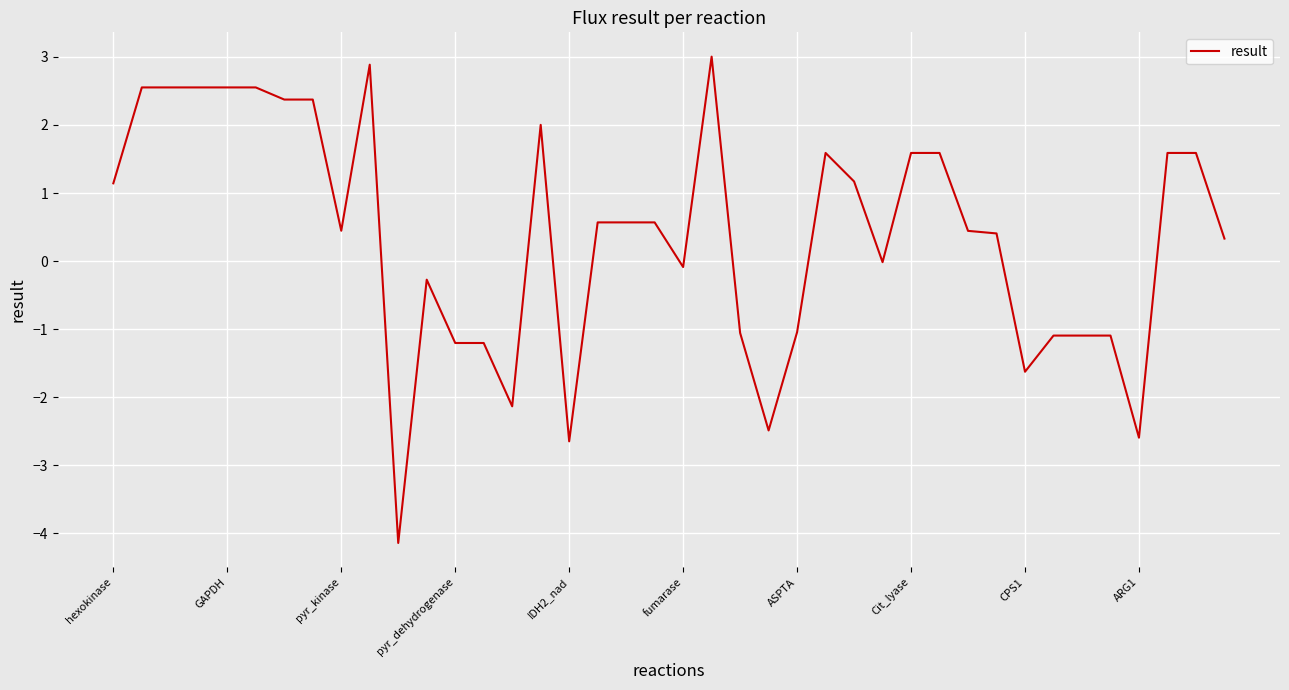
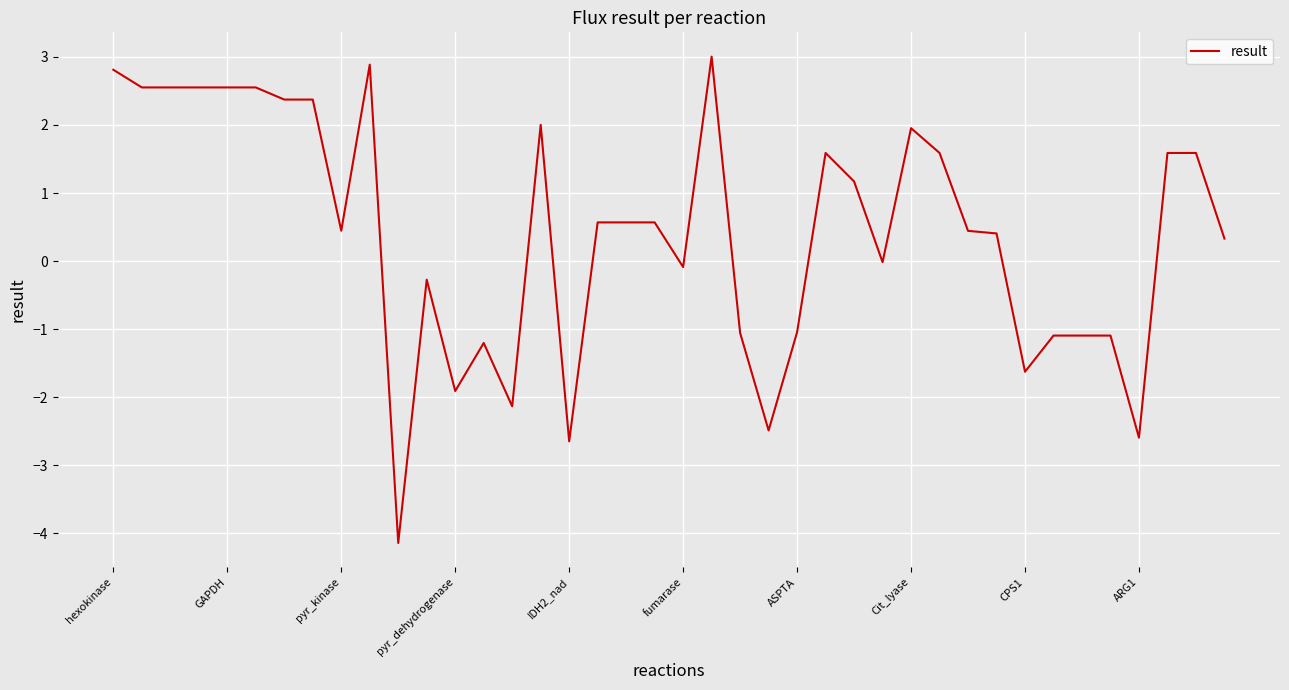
hexokinase: 1.1 -> 2.8
pyr_dehydrogenase: -1.2 -> -1.9
Cit_lyase: 1.6 -> 2.0
